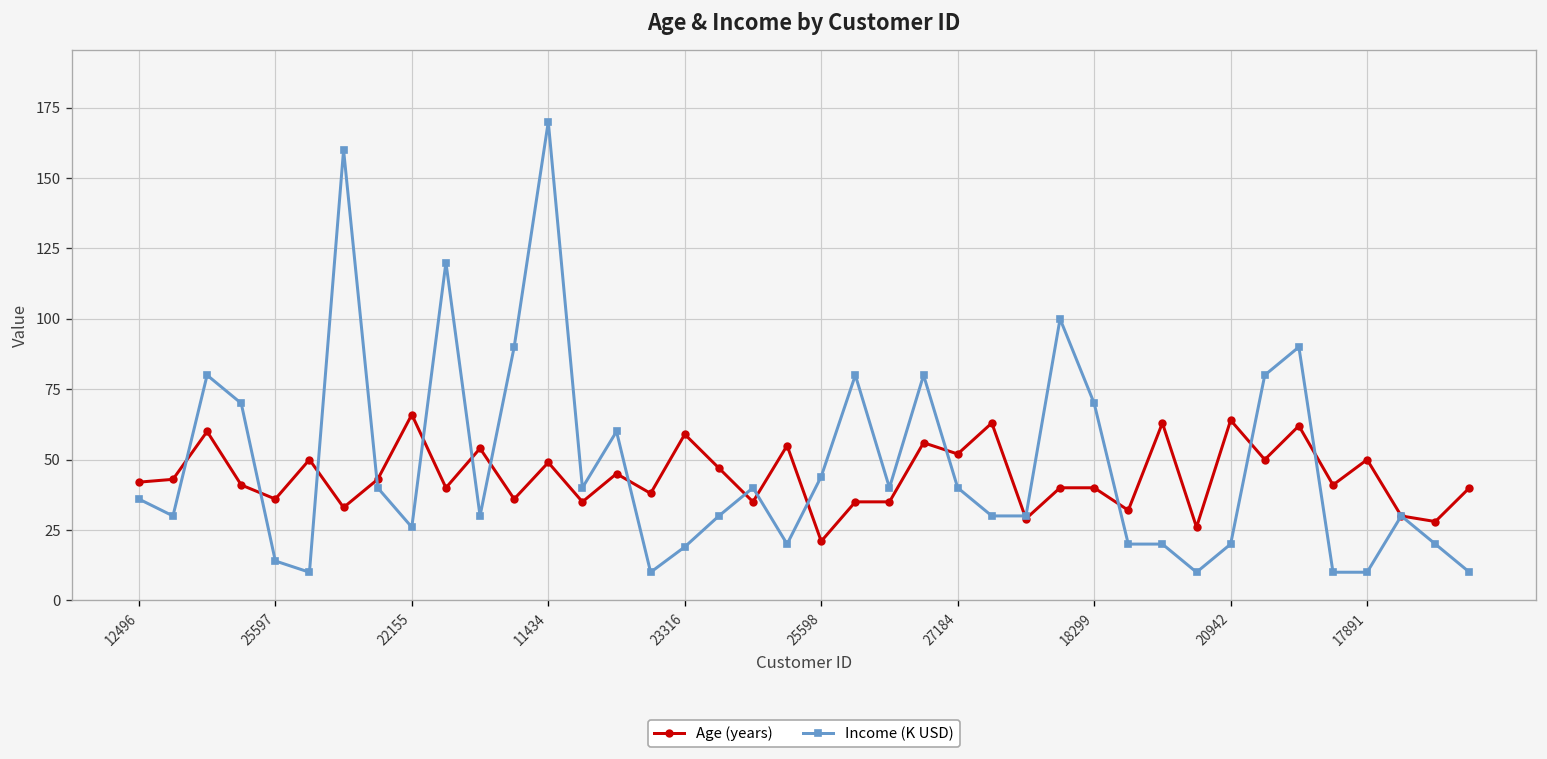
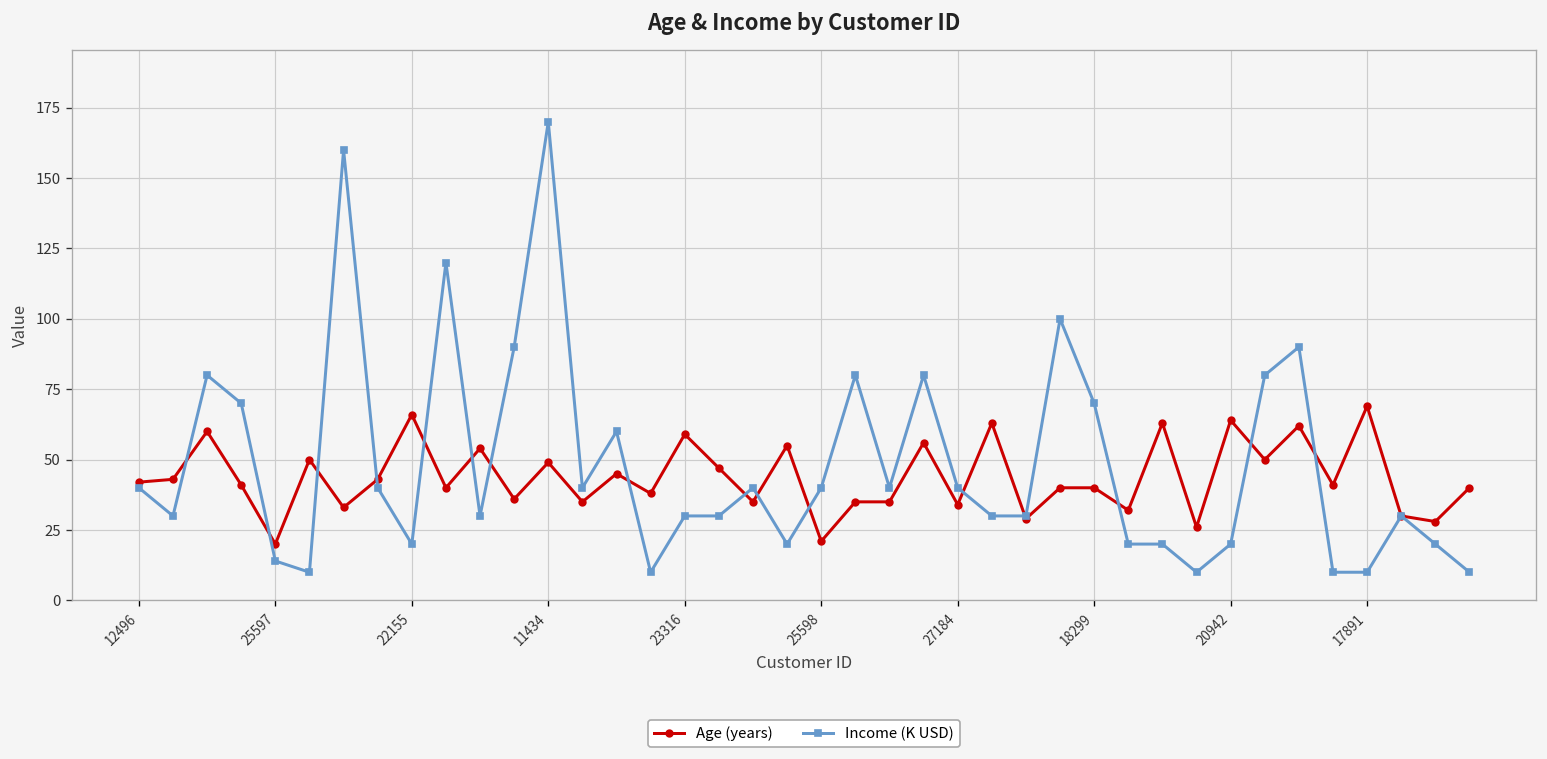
Income (K USD), 12496: 36 -> 40
Age (years), 25597: 36 -> 20
Income (K USD), 22155: 26 -> 20
Income (K USD), 23316: 19 -> 30
Income (K USD), 25598: 44 -> 40
Age (years), 27184: 52 -> 34
Age (years), 17891: 50 -> 69
